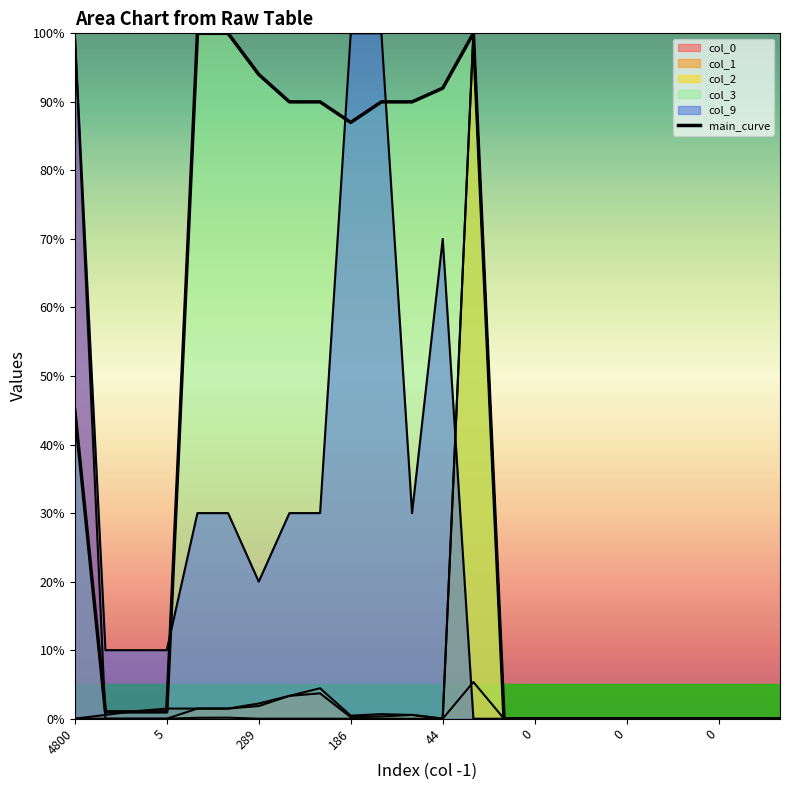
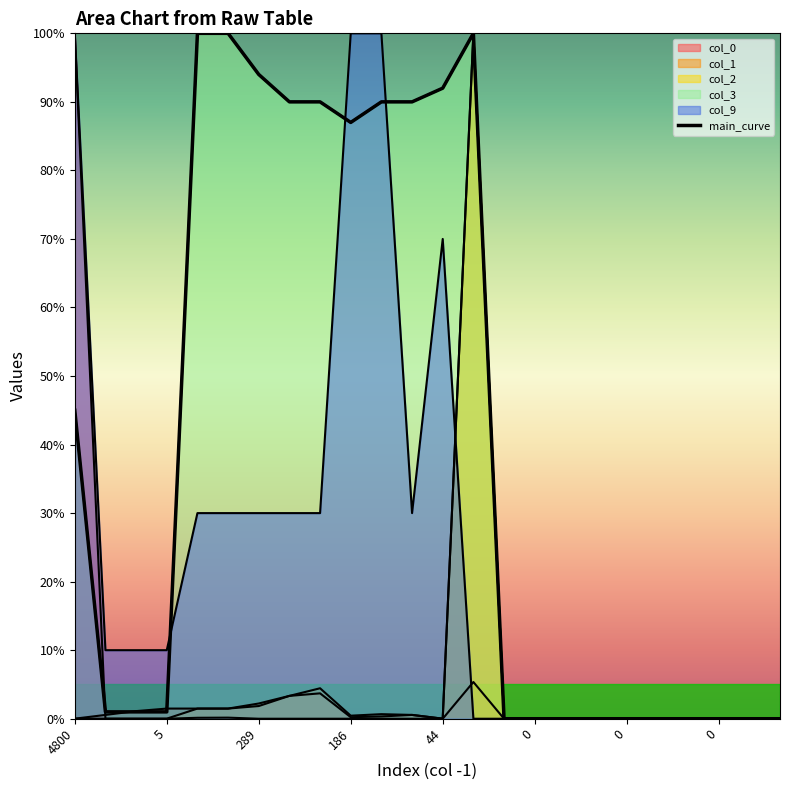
col_9, 289: 20% -> 30%
